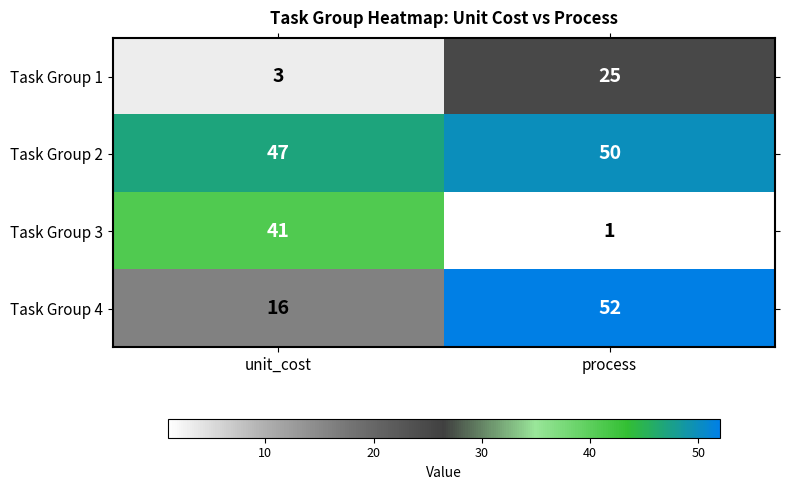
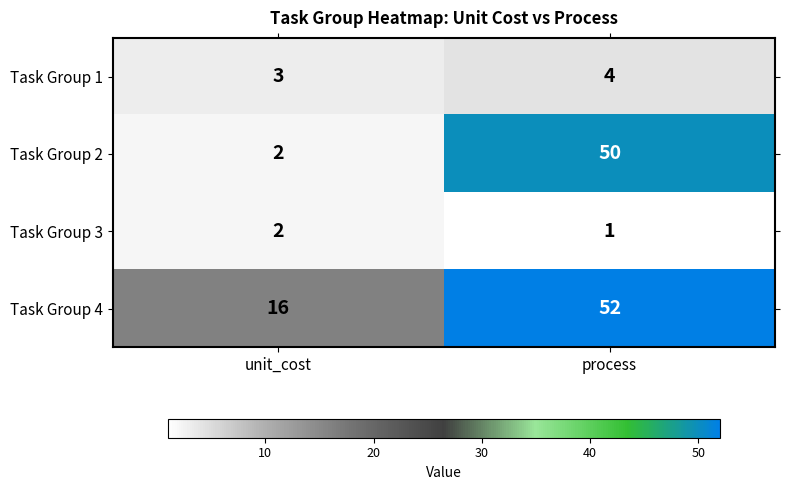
Task Group 1, process: 25 -> 4
Task Group 2, unit_cost: 47 -> 2
Task Group 3, unit_cost: 41 -> 2
